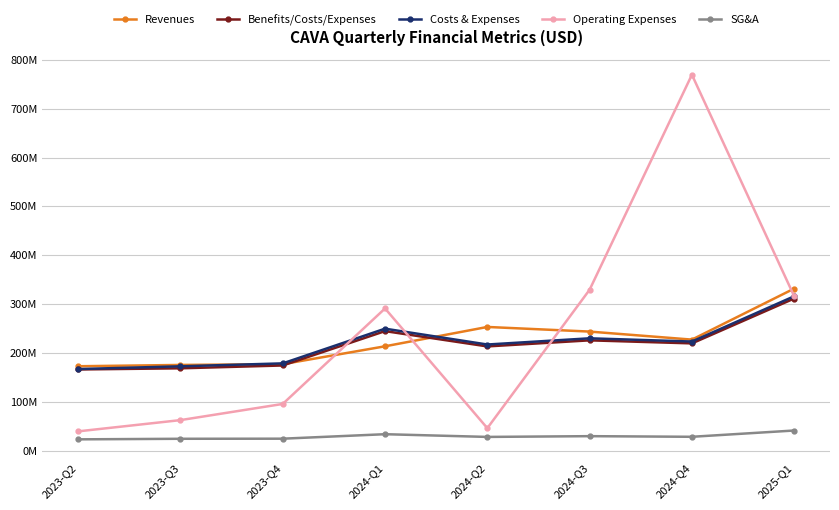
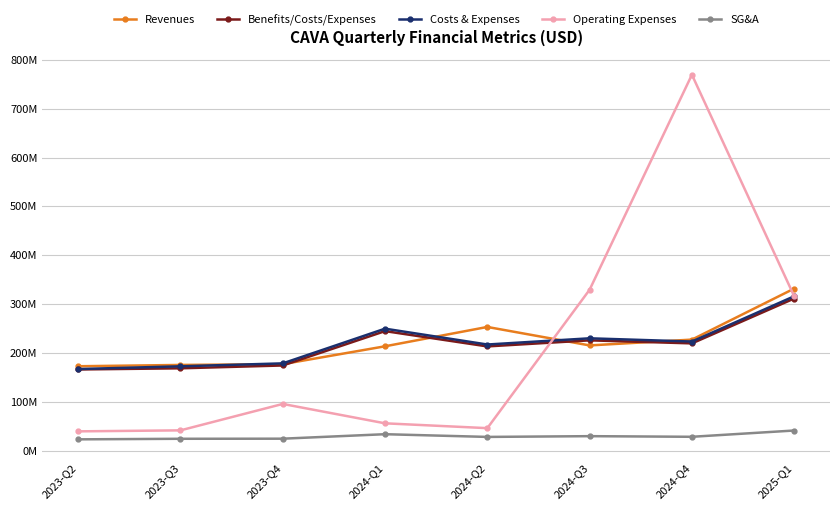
Operating Expenses, 2023-Q3: 60000000 -> 40000000
Operating Expenses, 2024-Q1: 290000000 -> 60000000
Revenues, 2024-Q3: 240000000 -> 220000000
